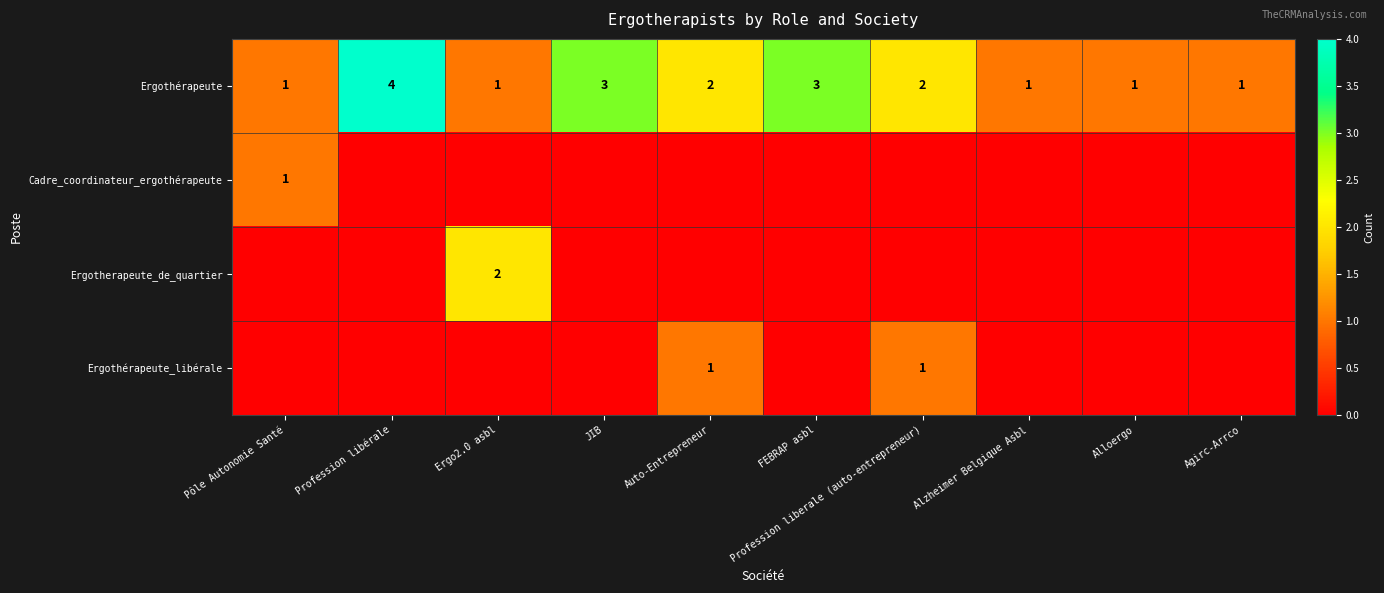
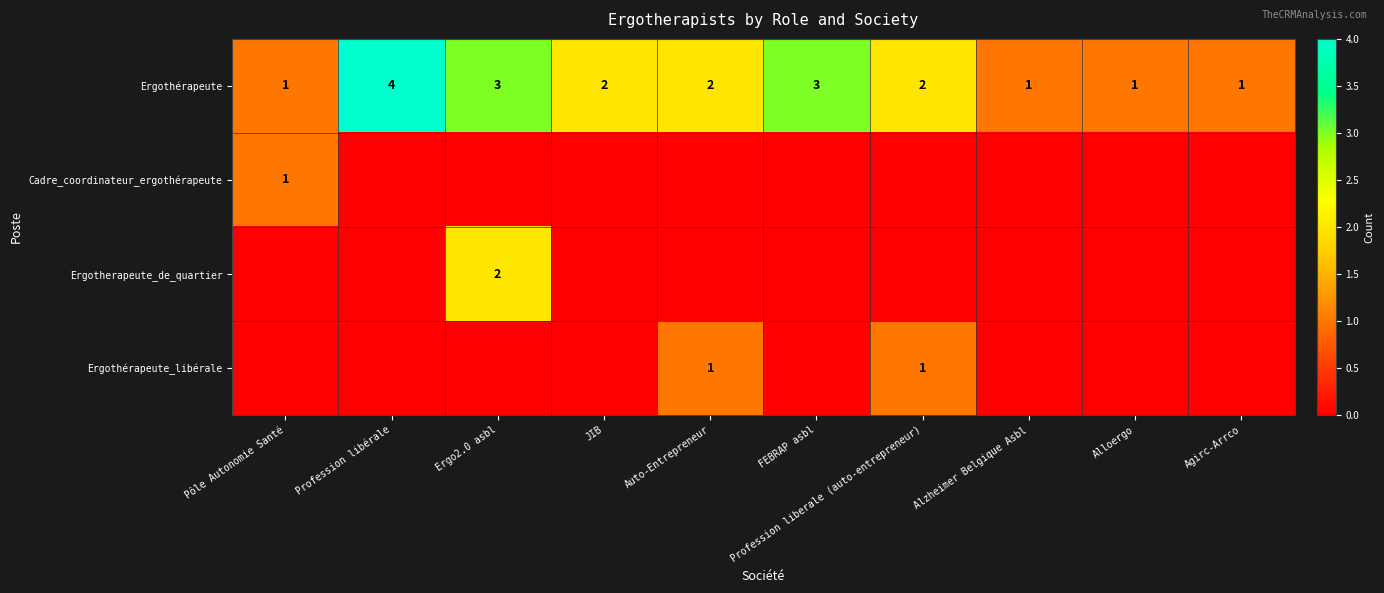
Ergothérapeute, Ergo2.0 asbl: 1 -> 3
Ergothérapeute, JIB: 3 -> 2
